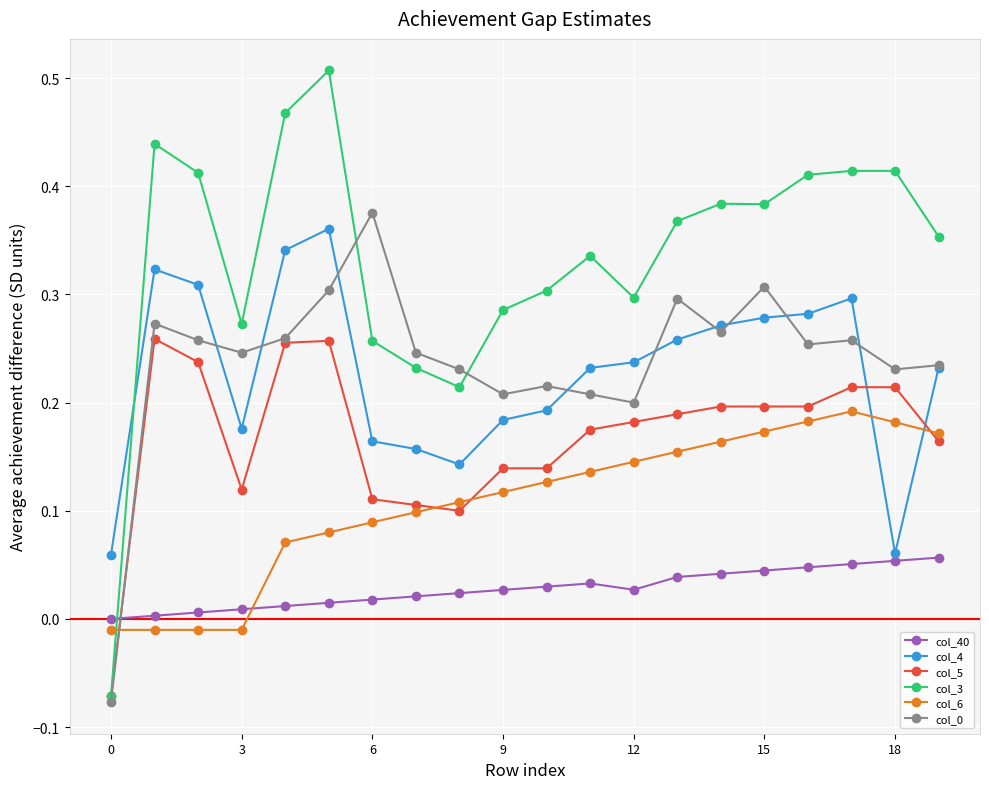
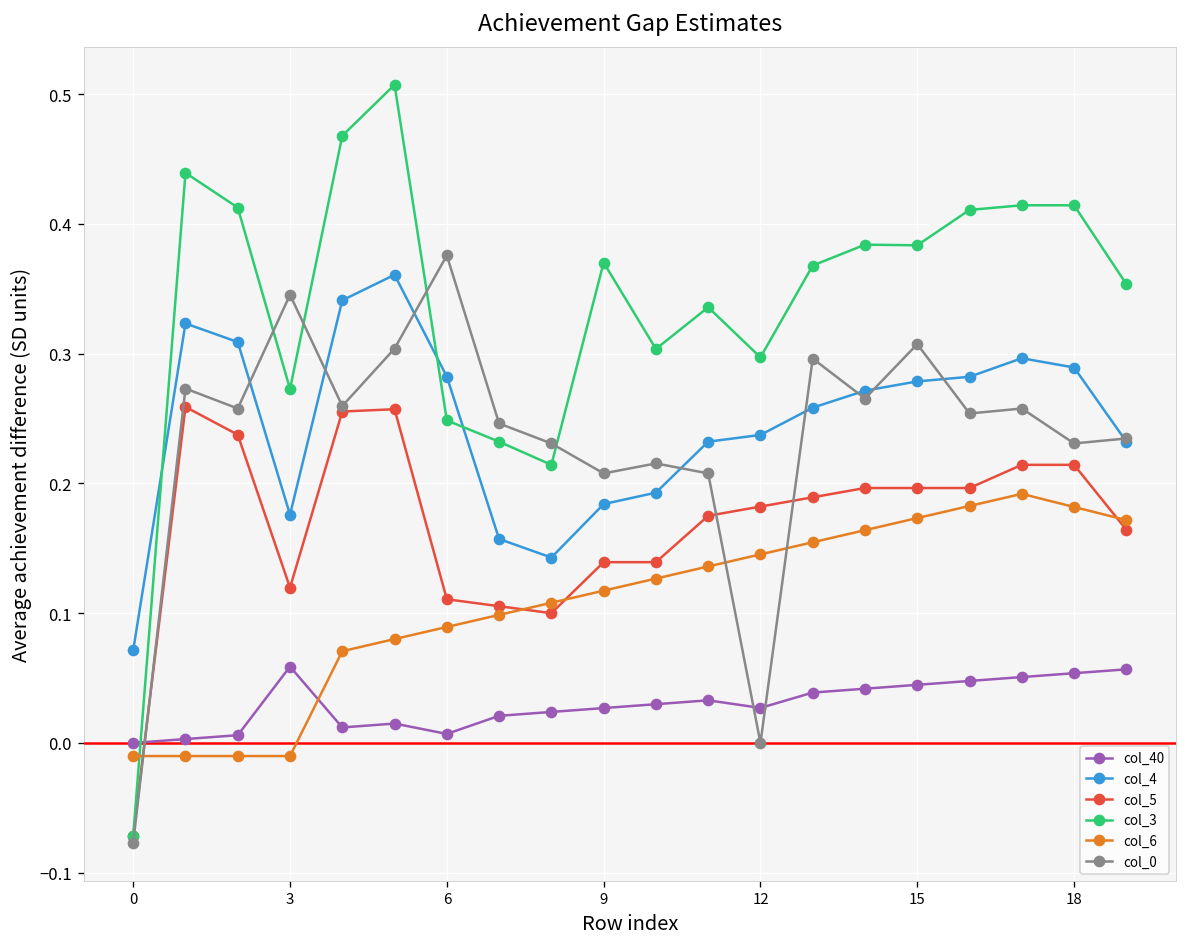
col_4, 0: 0.060 -> 0.071
col_40, 3: 0.009 -> 0.059
col_0, 3: 0.246 -> 0.345
col_40, 6: 0.018 -> 0.007
col_4, 6: 0.164 -> 0.282
col_3, 6: 0.257 -> 0.249
col_3, 9: 0.286 -> 0.370
col_0, 12: 0.2 -> 0.0
col_4, 18: 0.061 -> 0.289
